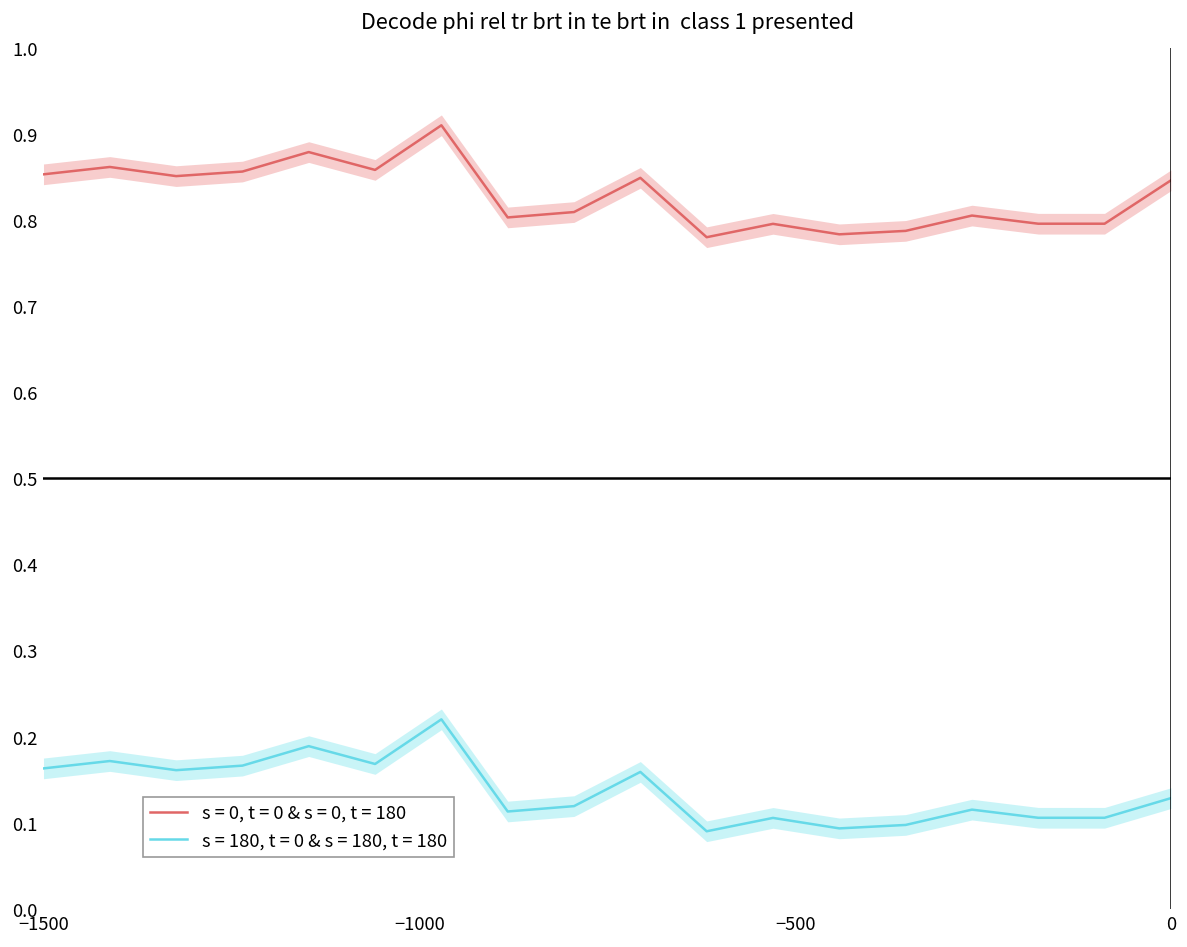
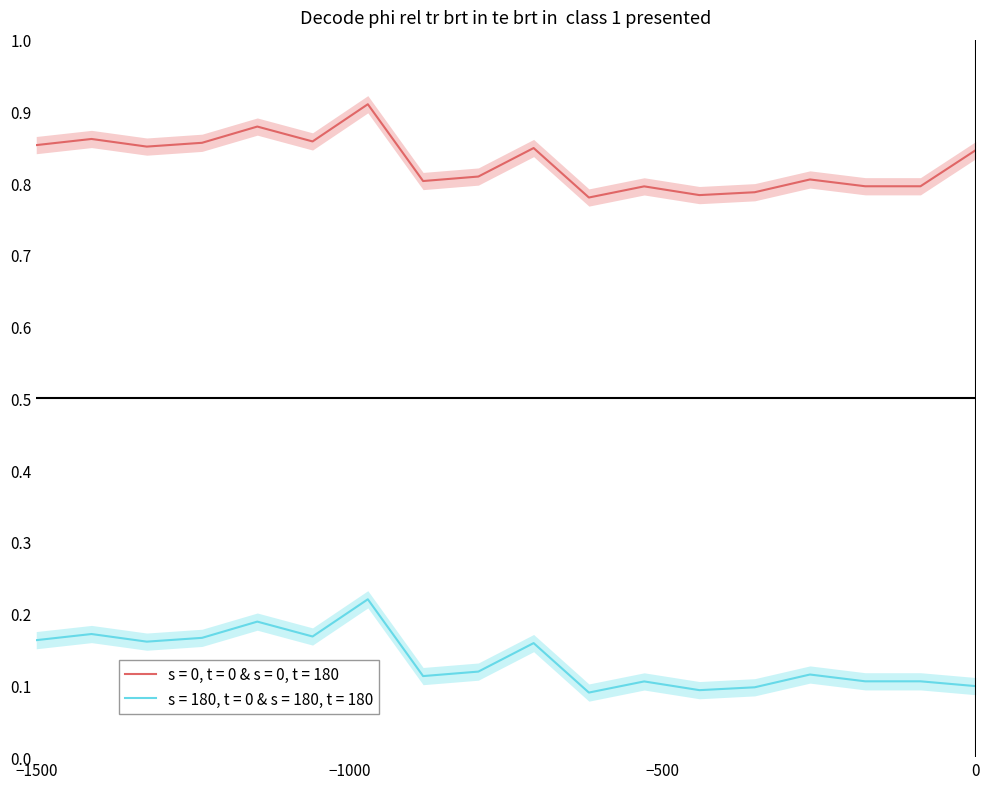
s = 180, t = 0 & s = 180, t = 180, 0: 0.13 -> 0.10
